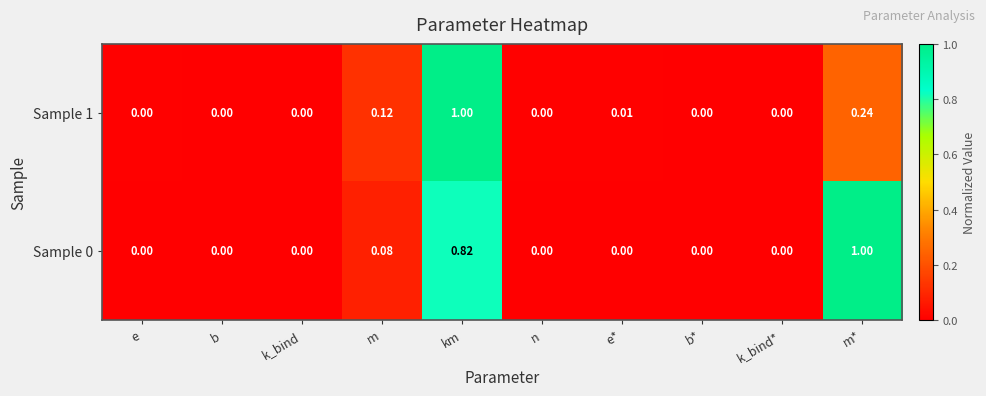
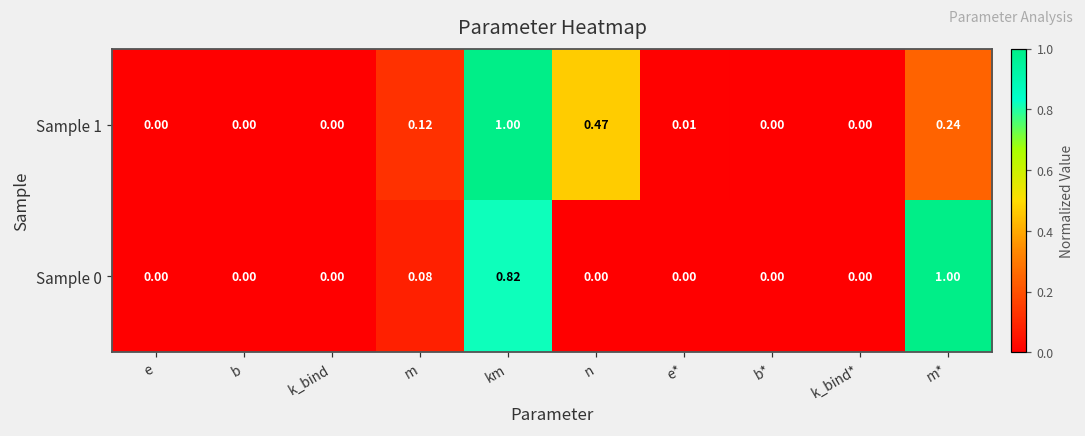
Sample 1, n: 0.00 -> 0.47
